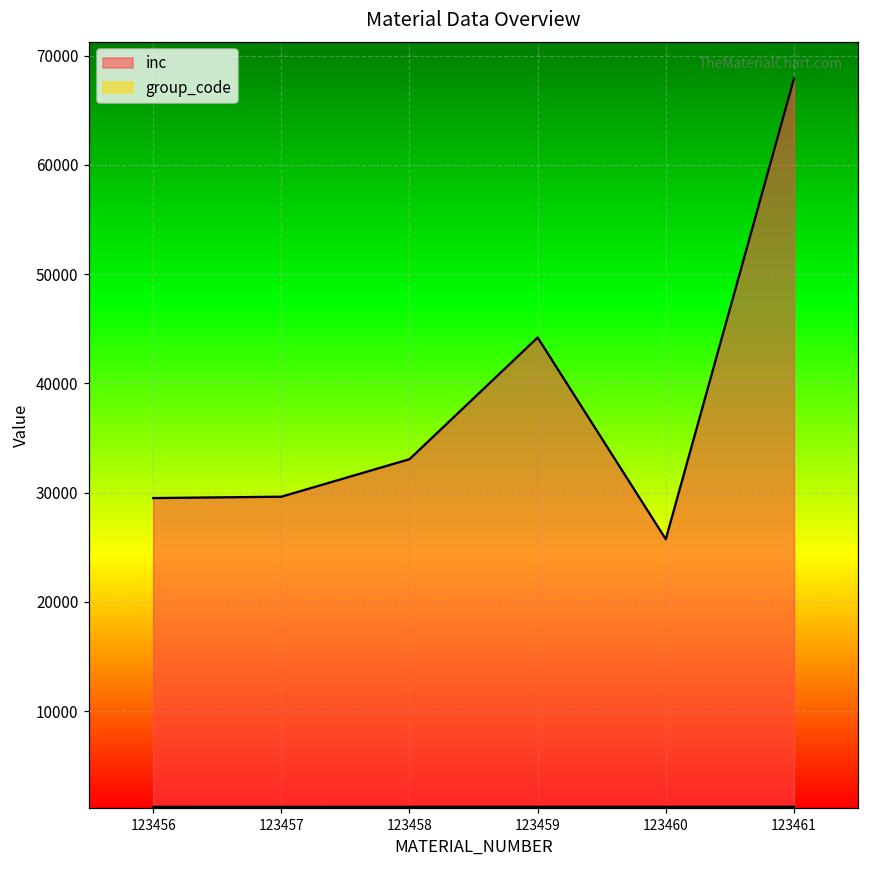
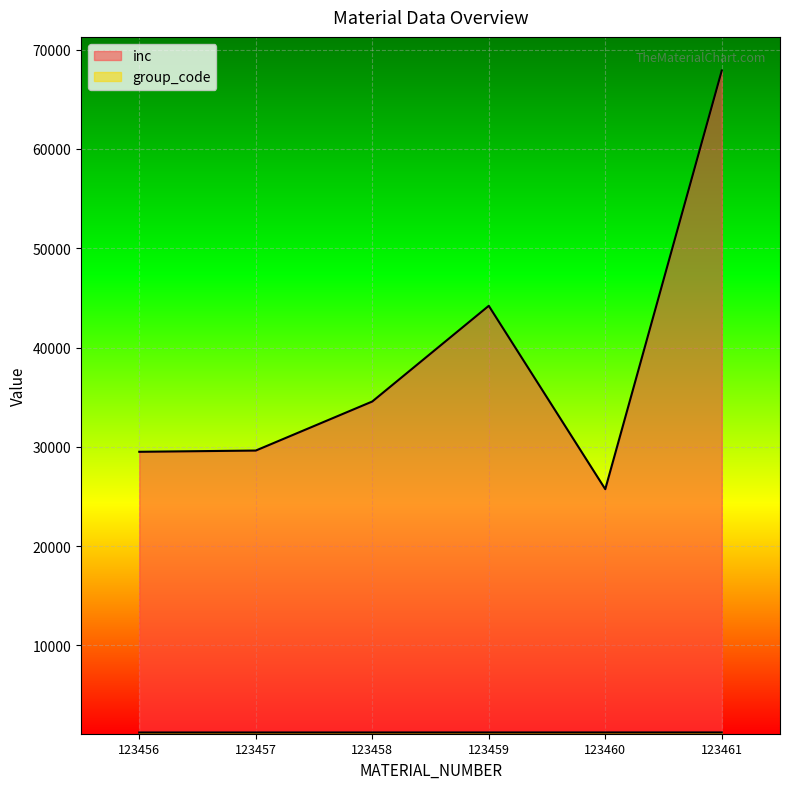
inc, 123458: 33000 -> 35000
